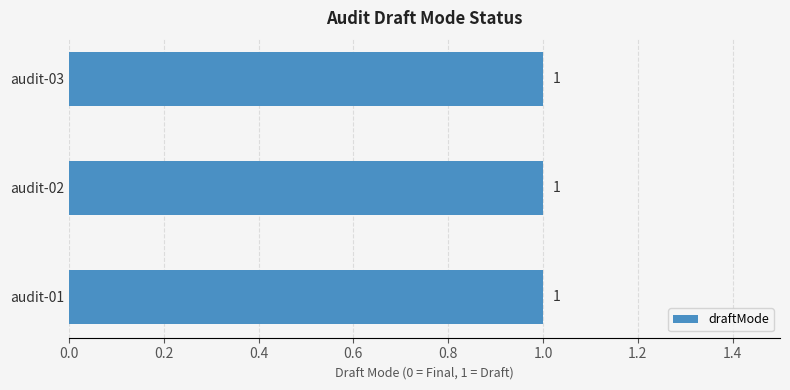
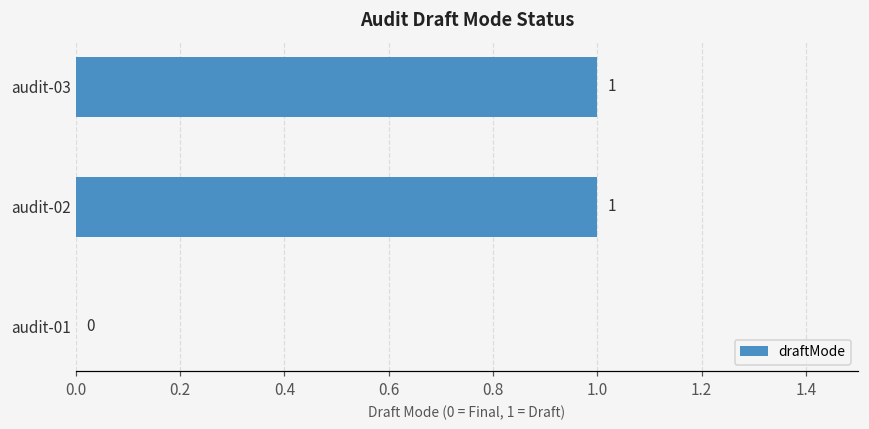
audit-01: 1 -> 0
